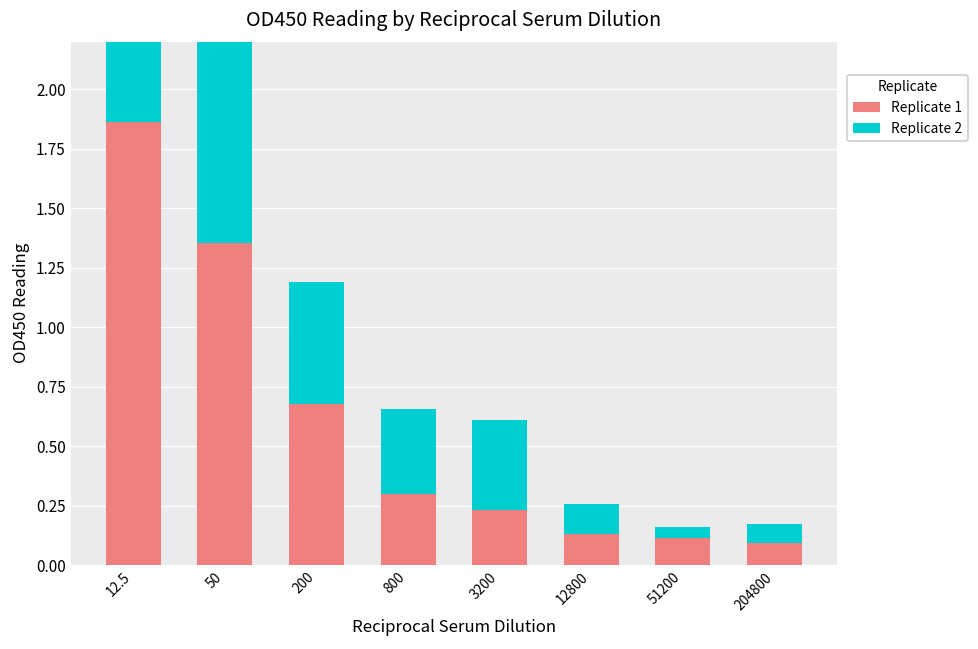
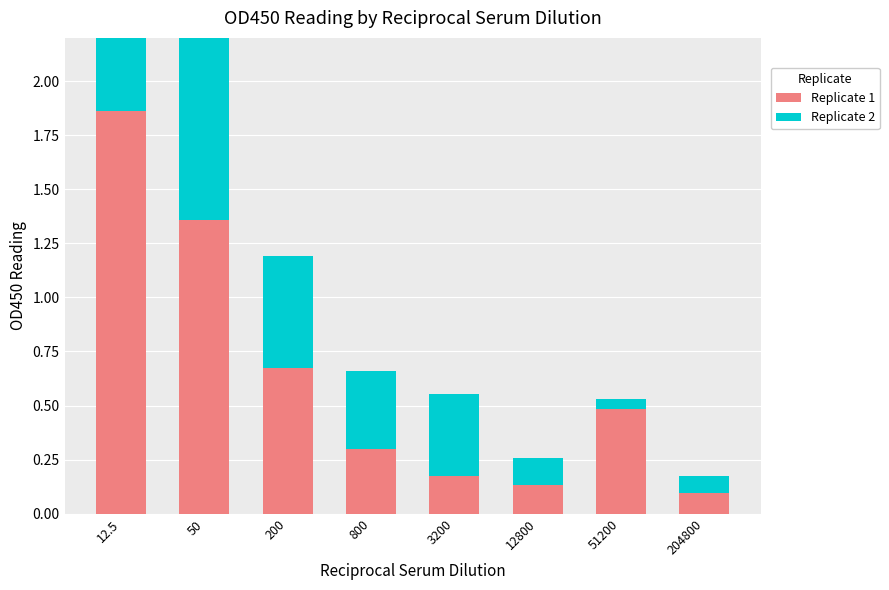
Replicate 1, 3200: 0.23 -> 0.18
Replicate 1, 51200: 0.11 -> 0.48
